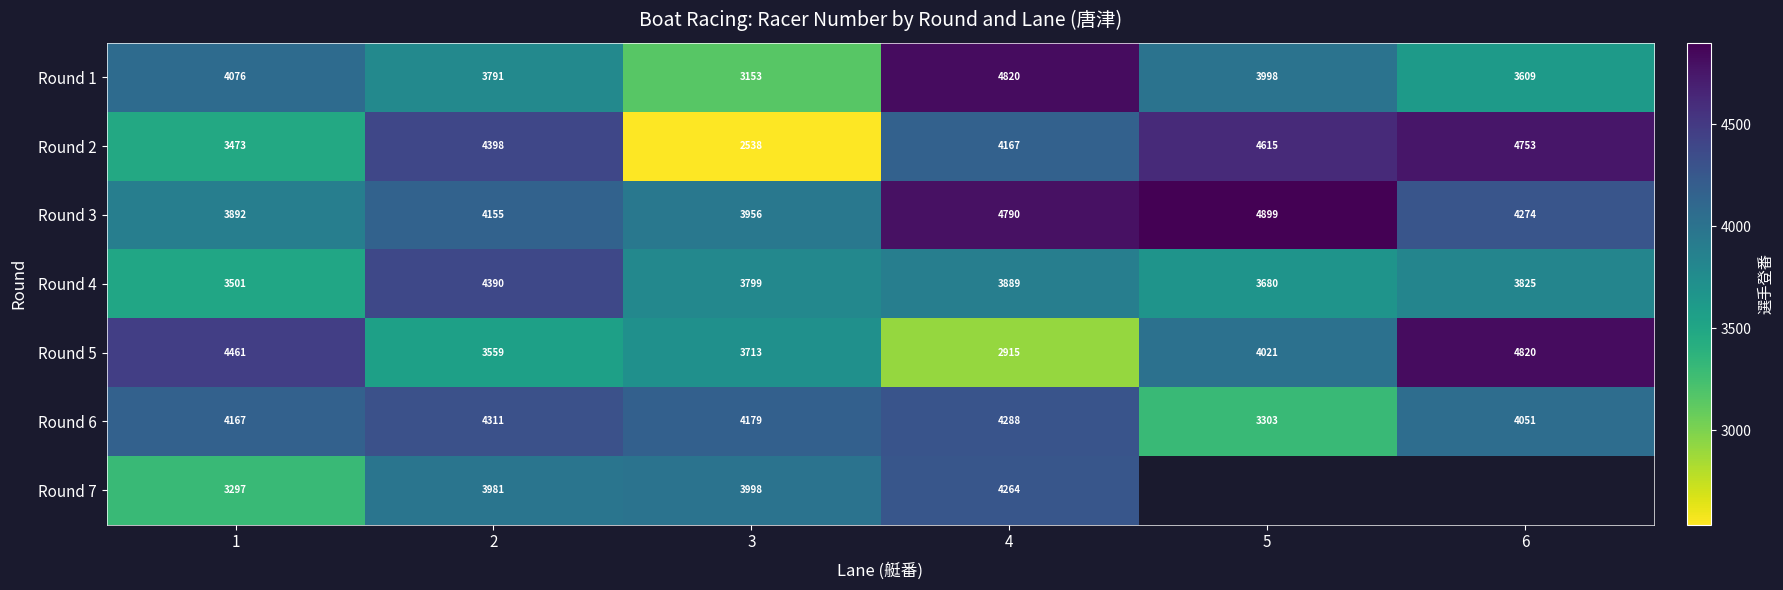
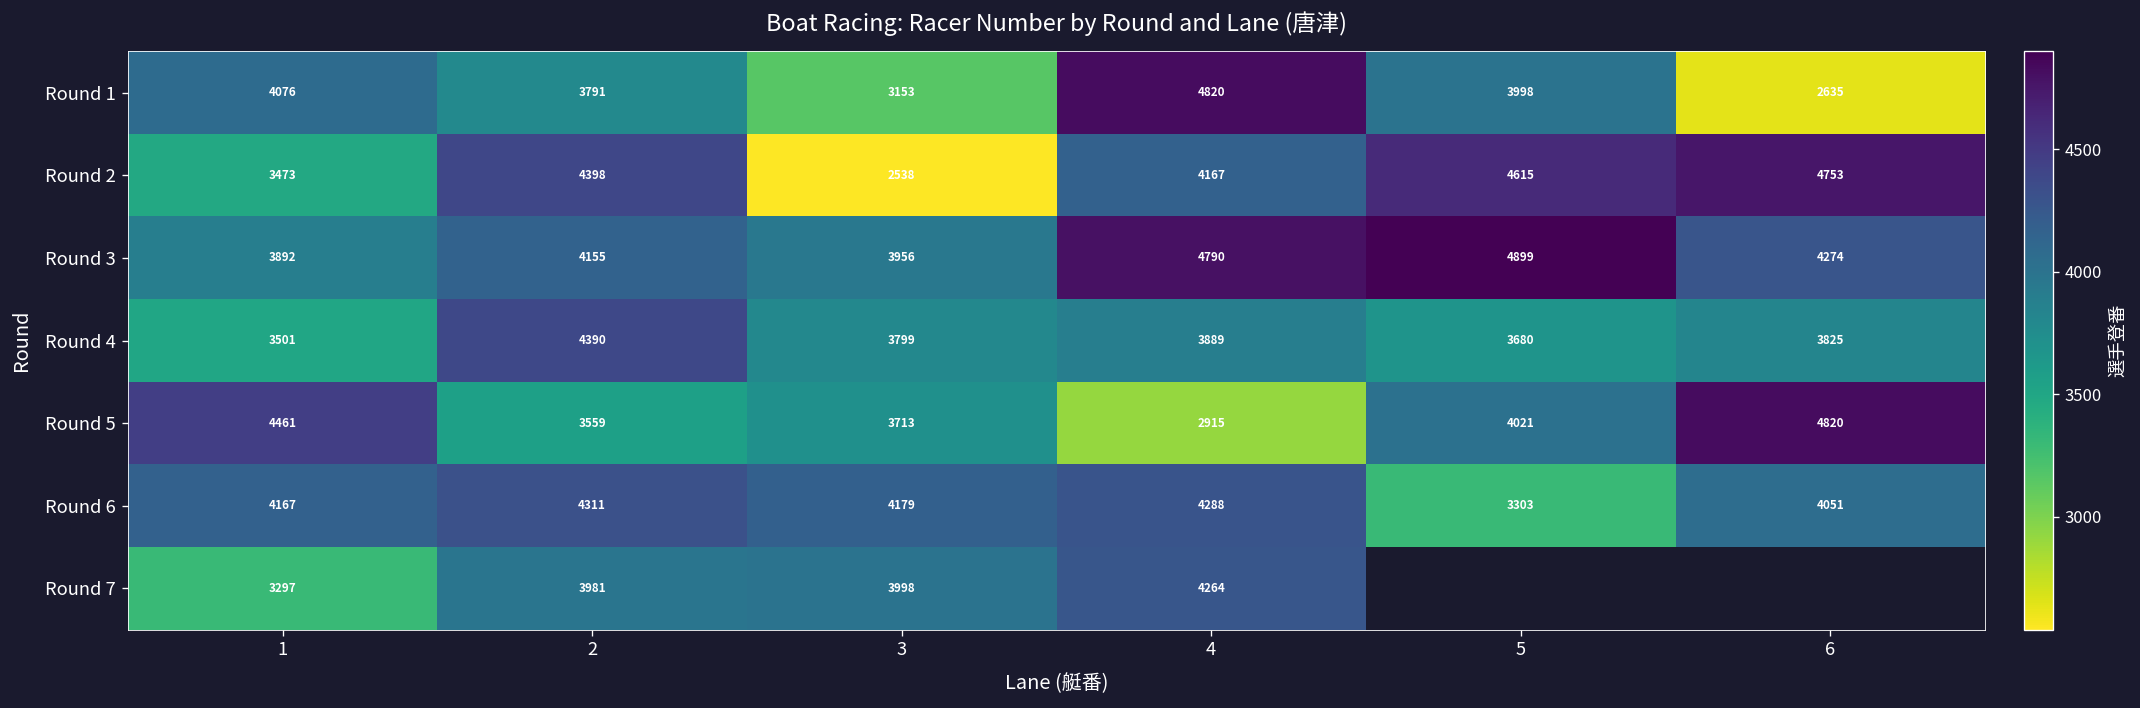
Round 1, 6: 3609 -> 2635
